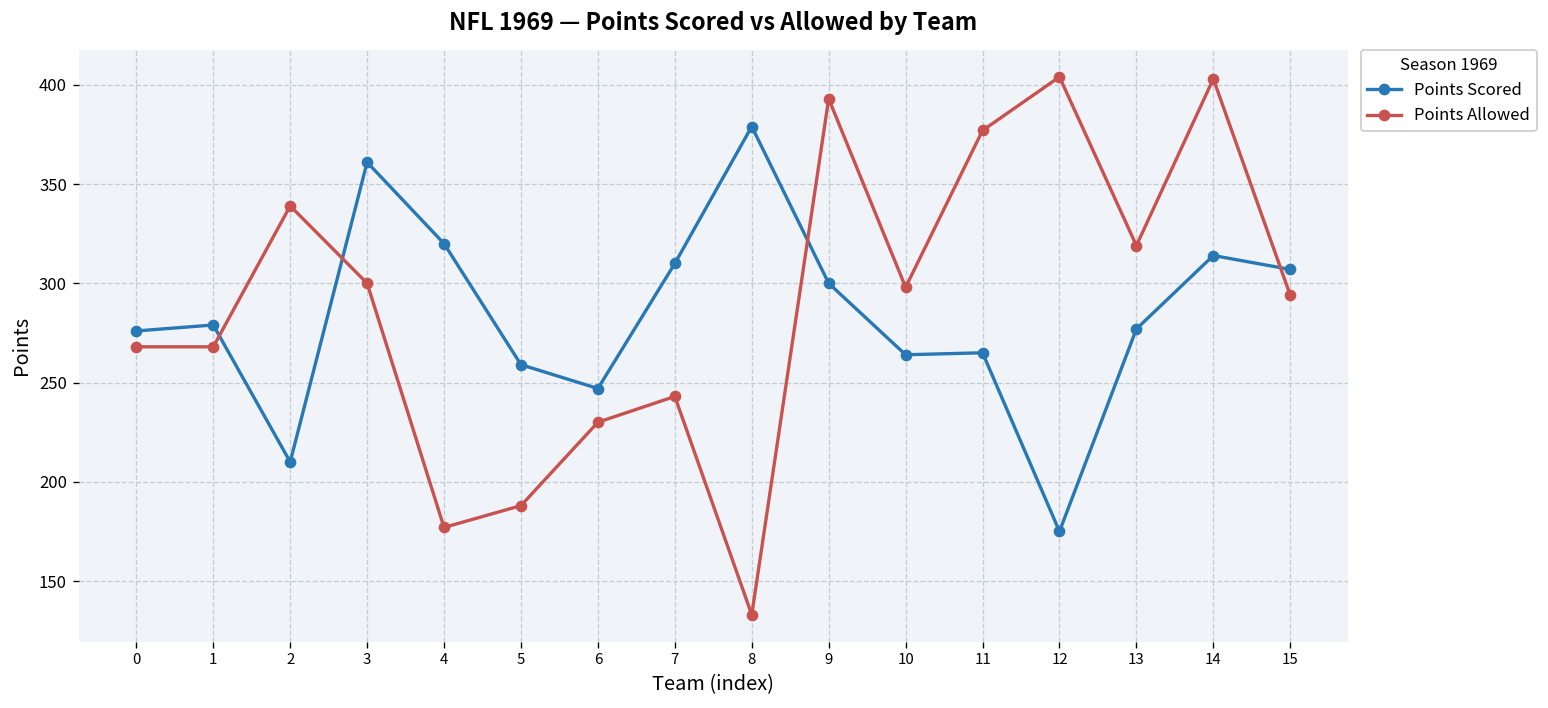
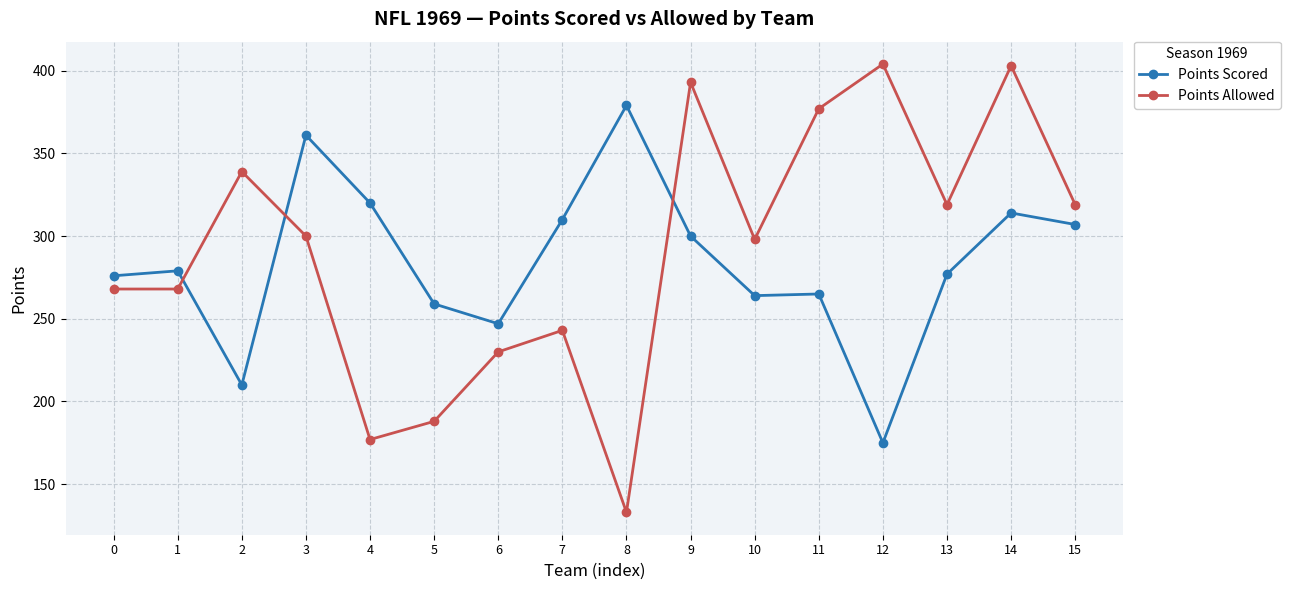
Points Allowed, 15: 294 -> 319
